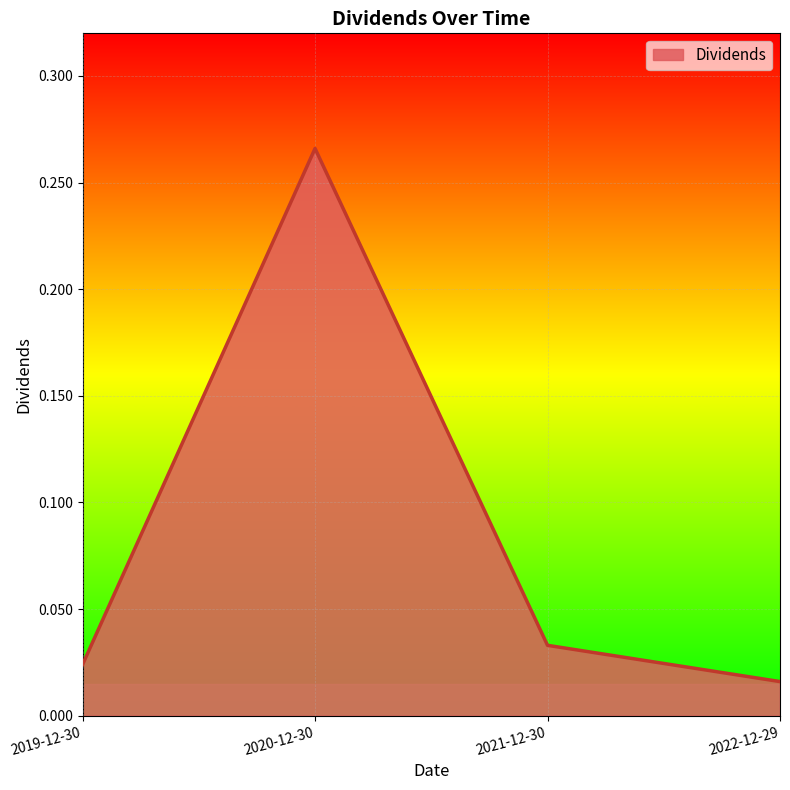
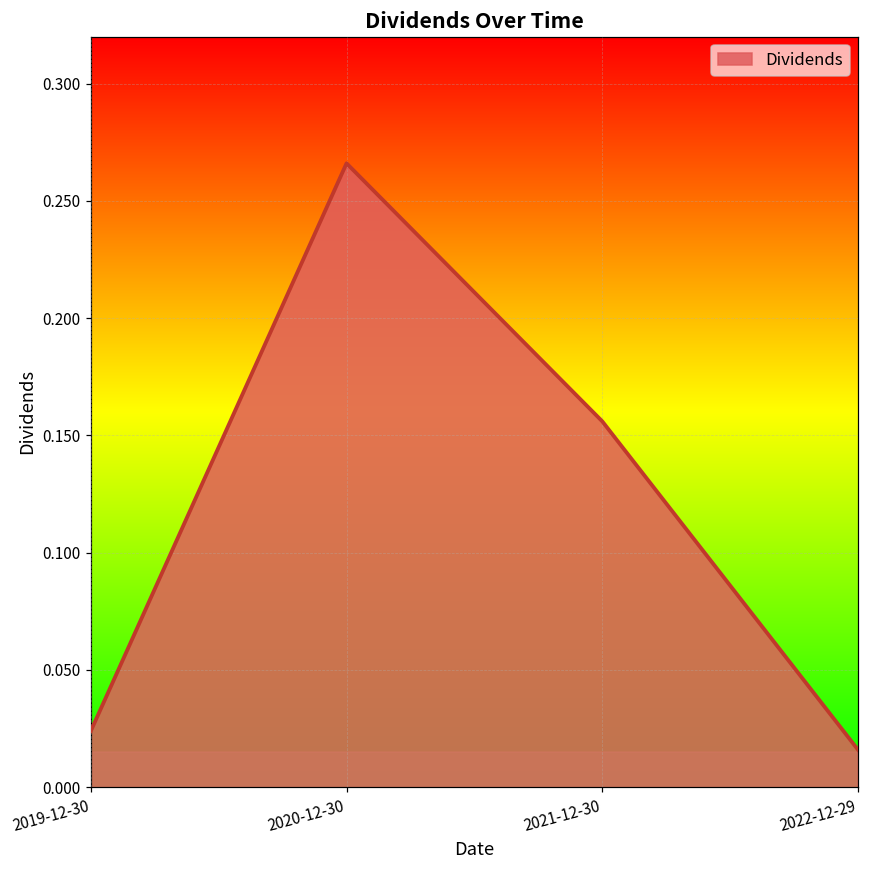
2021-12-30: 0.033 -> 0.156
